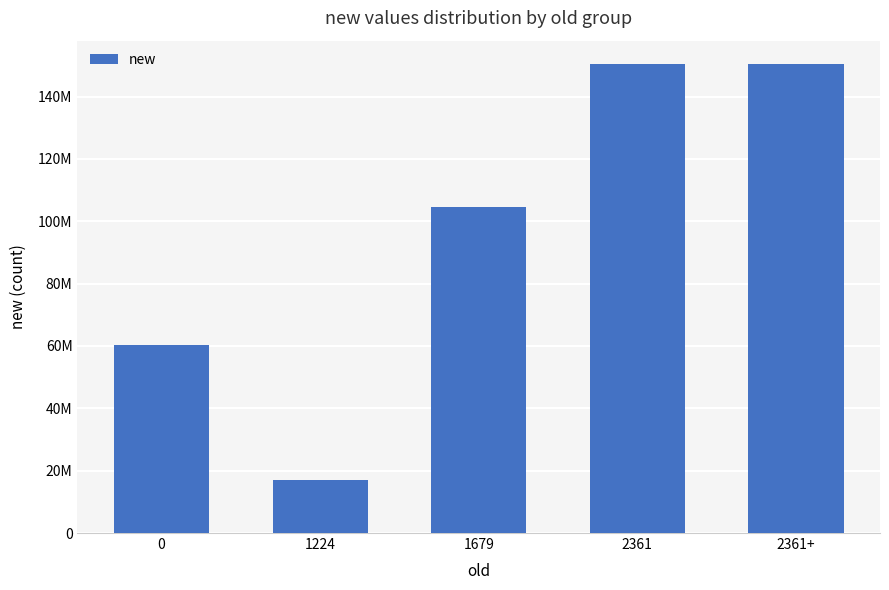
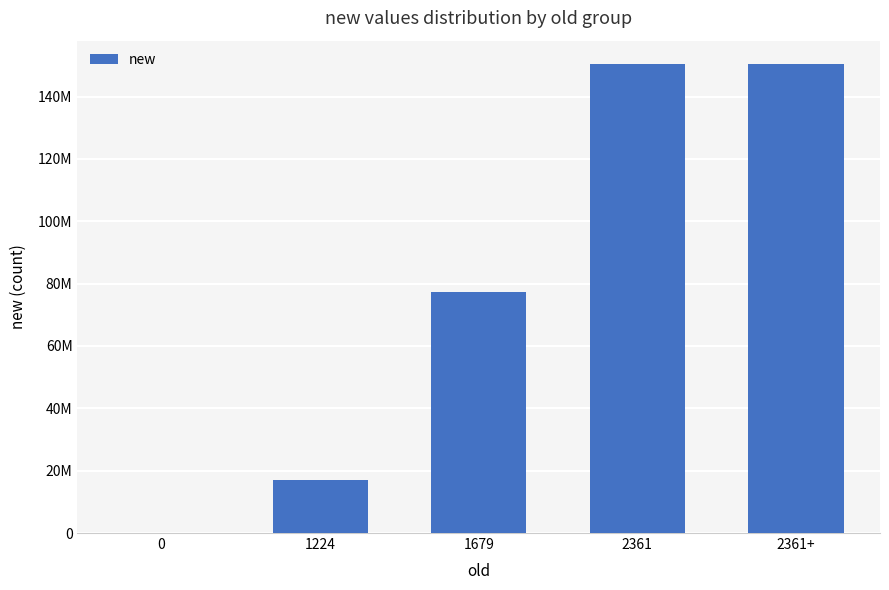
0: 60000000 -> 0
1679: 105000000 -> 77000000
